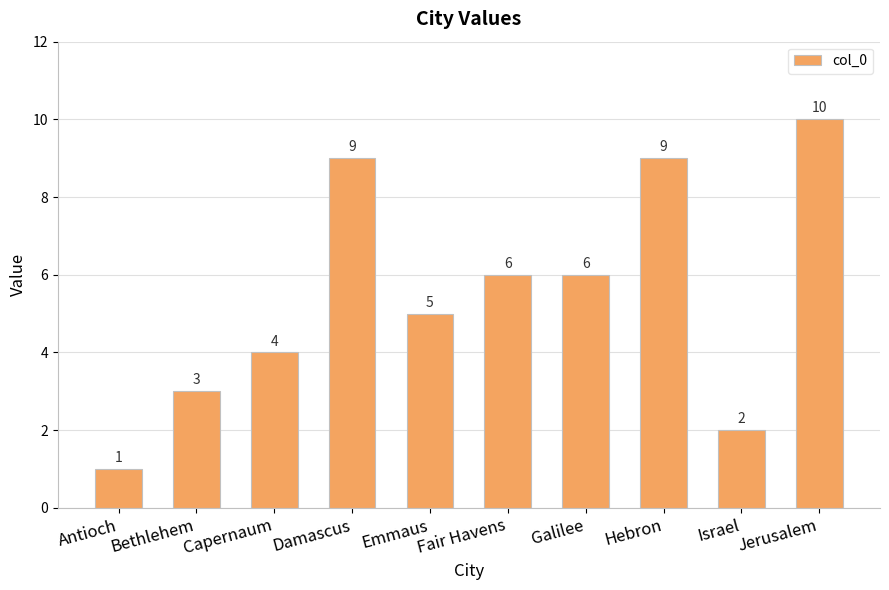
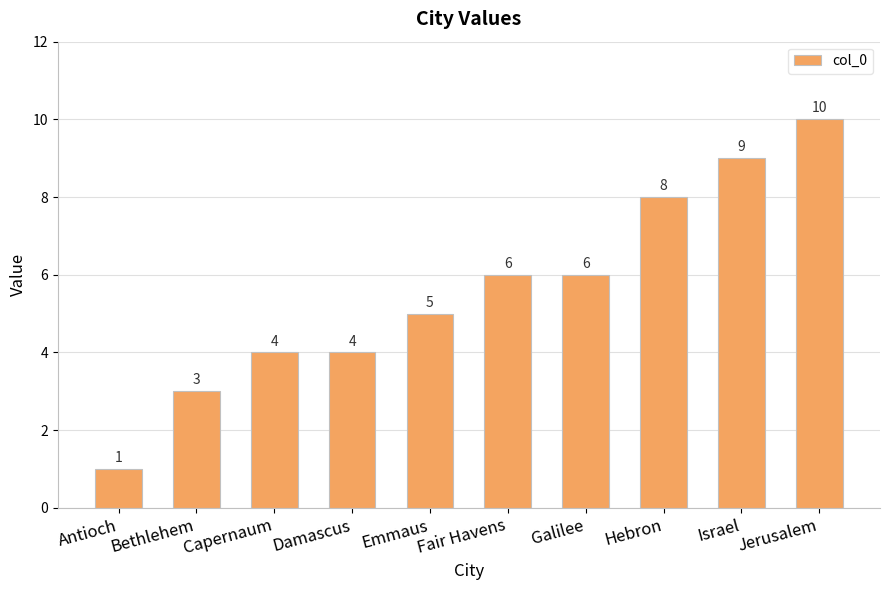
Damascus: 9 -> 4
Hebron: 9 -> 8
Israel: 2 -> 9
